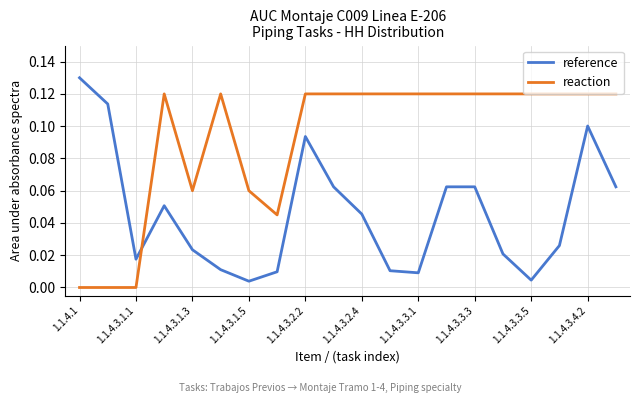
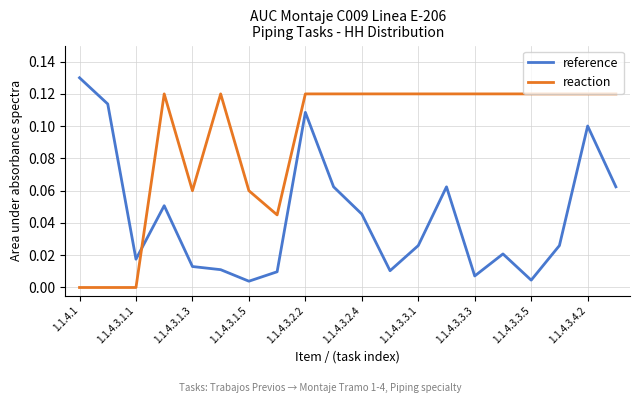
reference, 1.1.4.3.1.3: 0.023 -> 0.013
reference, 1.1.4.3.2.2: 0.094 -> 0.109
reference, 1.1.4.3.3.1: 0.009 -> 0.026
reference, 1.1.4.3.3.3: 0.062 -> 0.007
